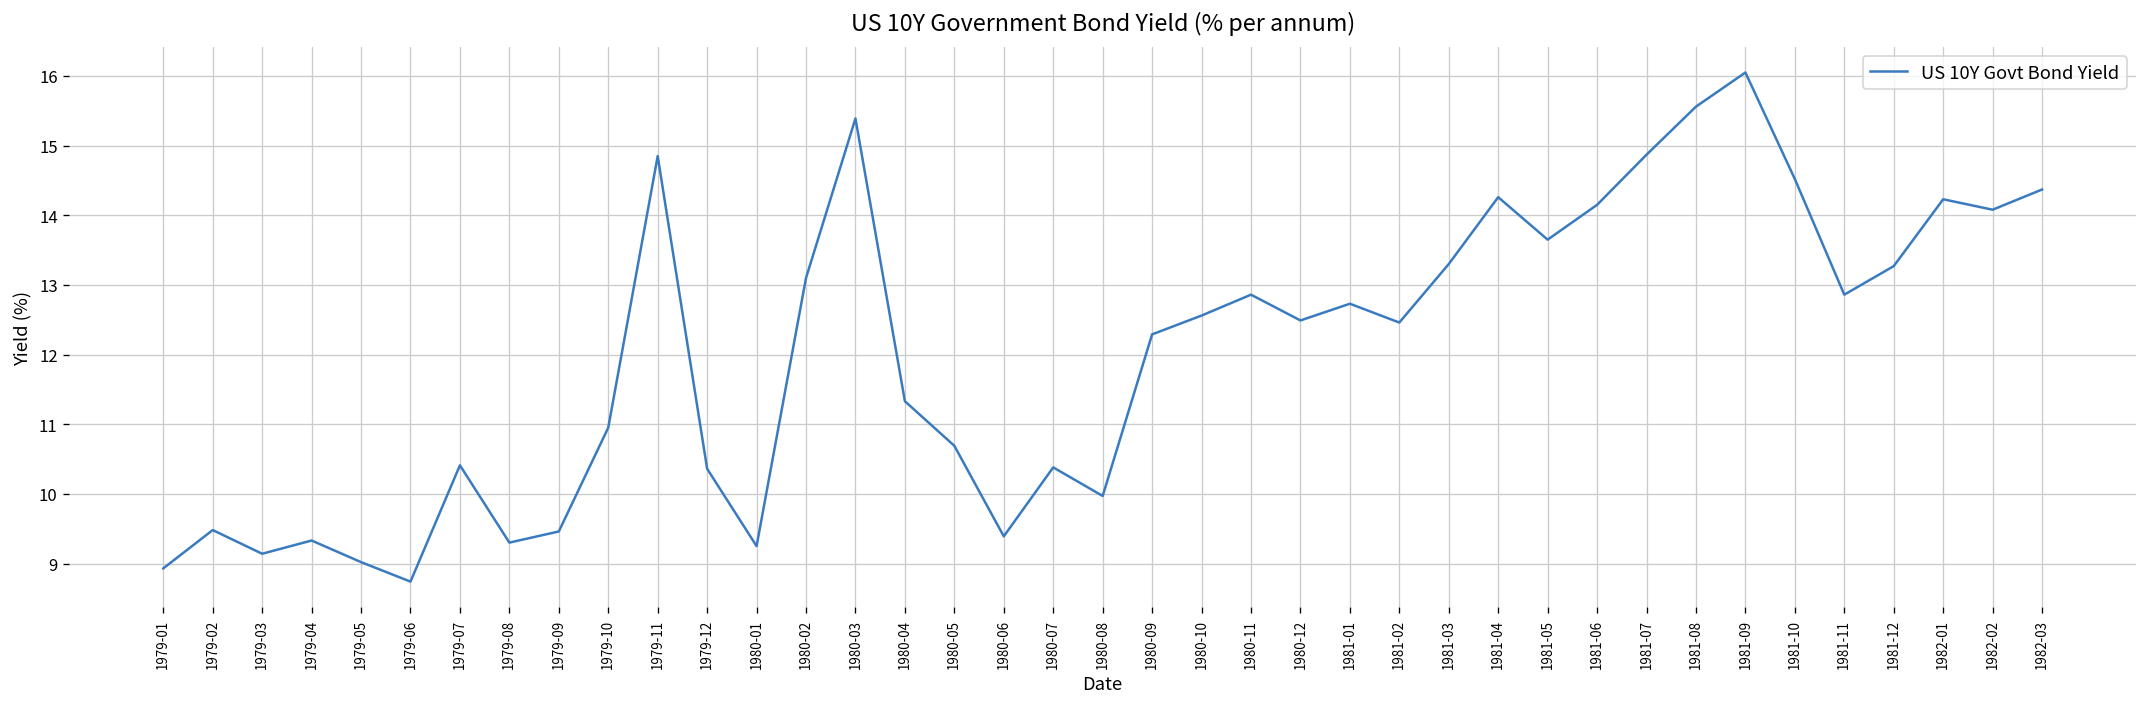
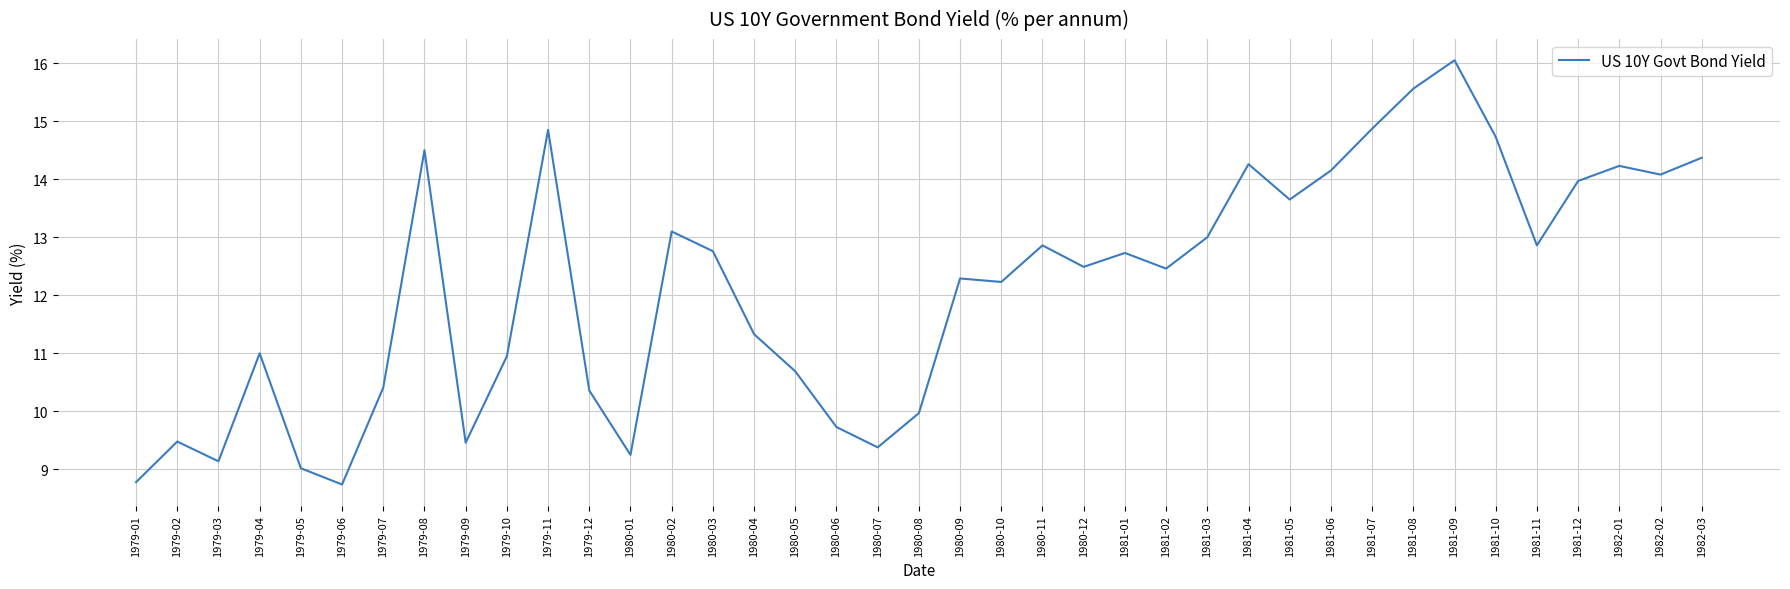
1979-01: 8.9 -> 8.8
1979-04: 9.3 -> 11.0
1979-08: 9.3 -> 14.5
1980-03: 15.4 -> 12.8
1980-06: 9.4 -> 9.7
1980-07: 10.4 -> 9.4
1980-10: 12.6 -> 12.2
1981-03: 13.3 -> 13.0
1981-10: 14.5 -> 14.7
1981-12: 13.3 -> 14.0
